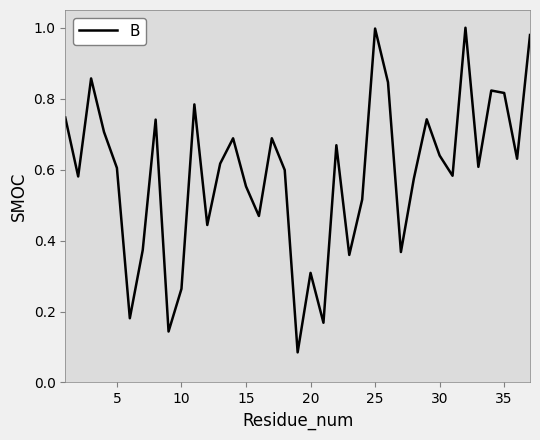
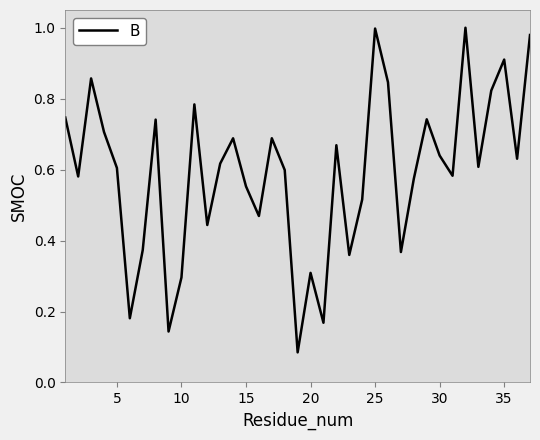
10: 0.26 -> 0.30
35: 0.82 -> 0.91
